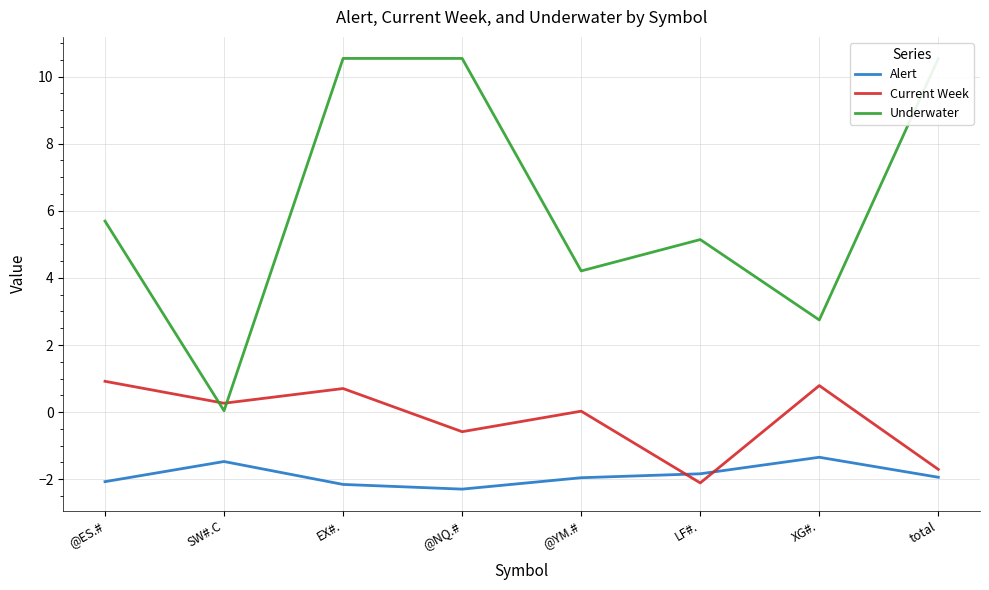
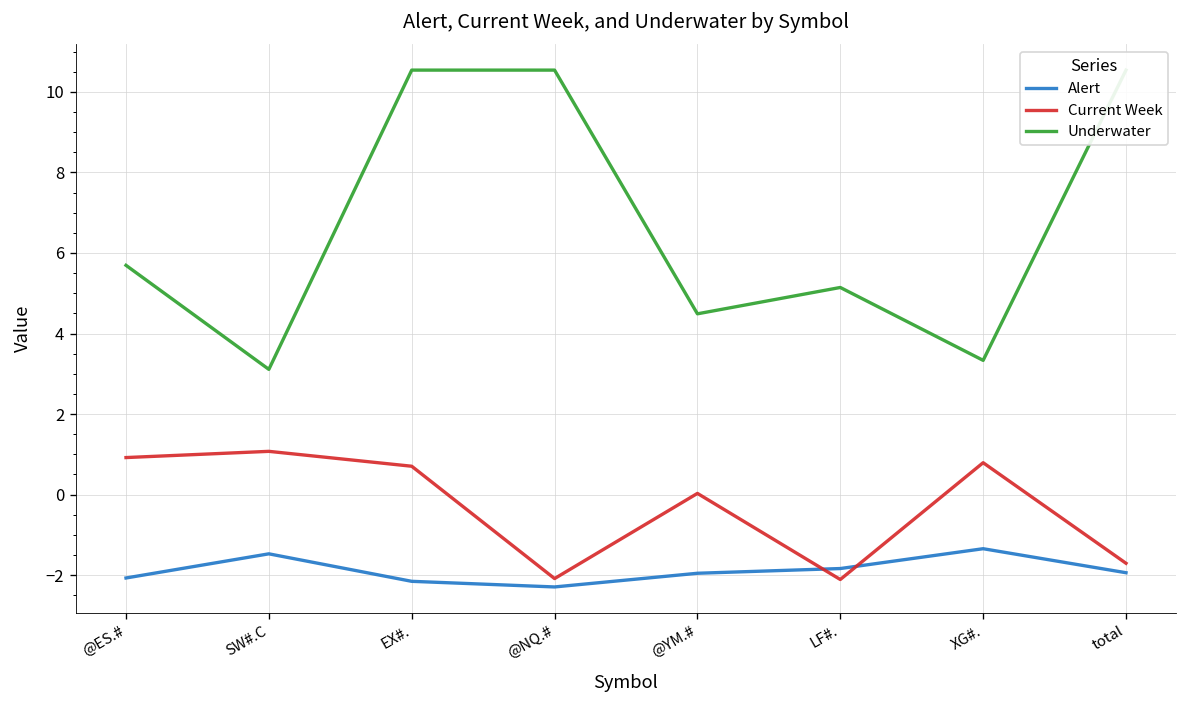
Current Week, SW#.C: 0.3 -> 1.1
Underwater, SW#.C: 0.0 -> 3.1
Current Week, @NQ.#: -0.6 -> -2.1
Underwater, @YM.#: 4.2 -> 4.5
Underwater, XG#.: 2.7 -> 3.3
